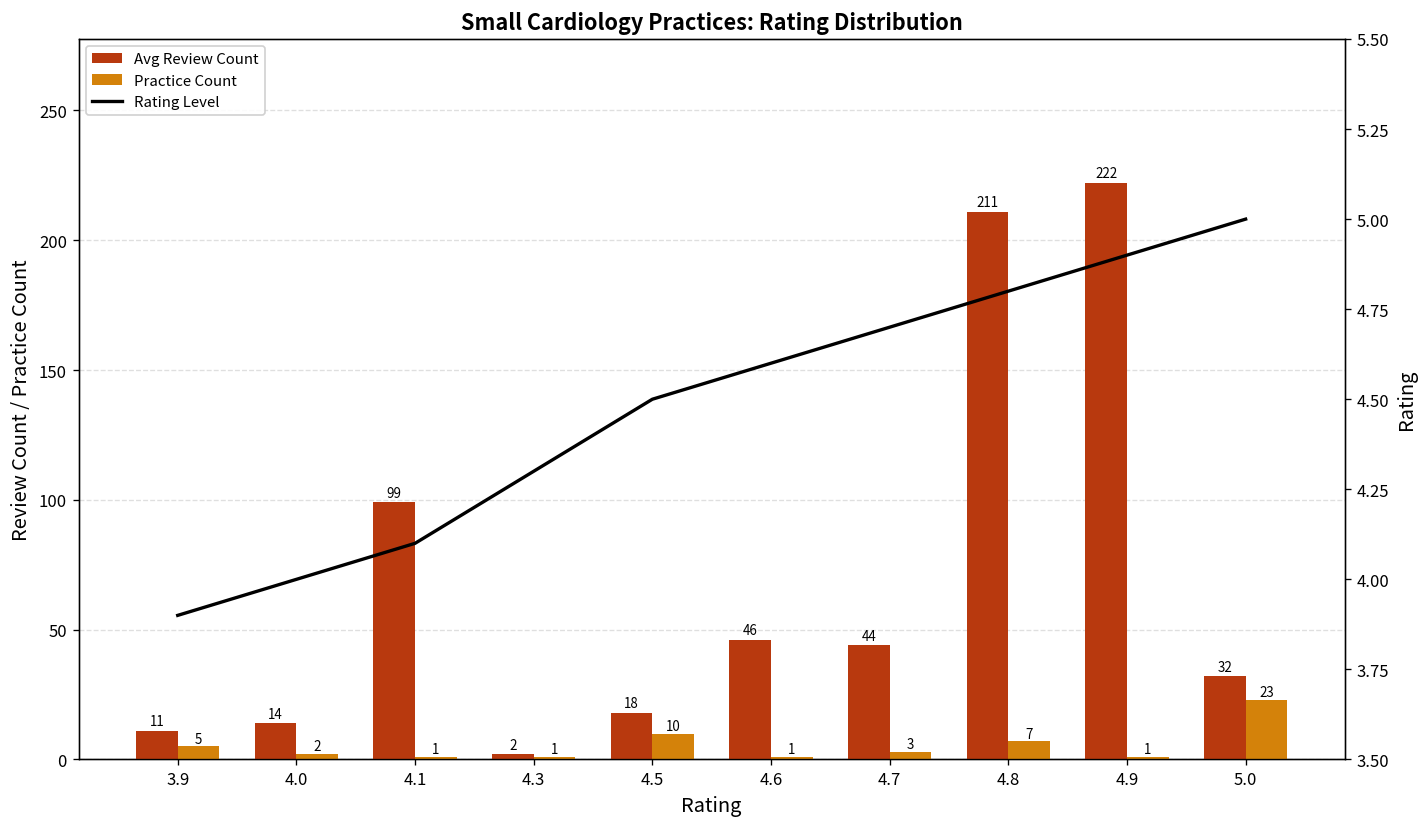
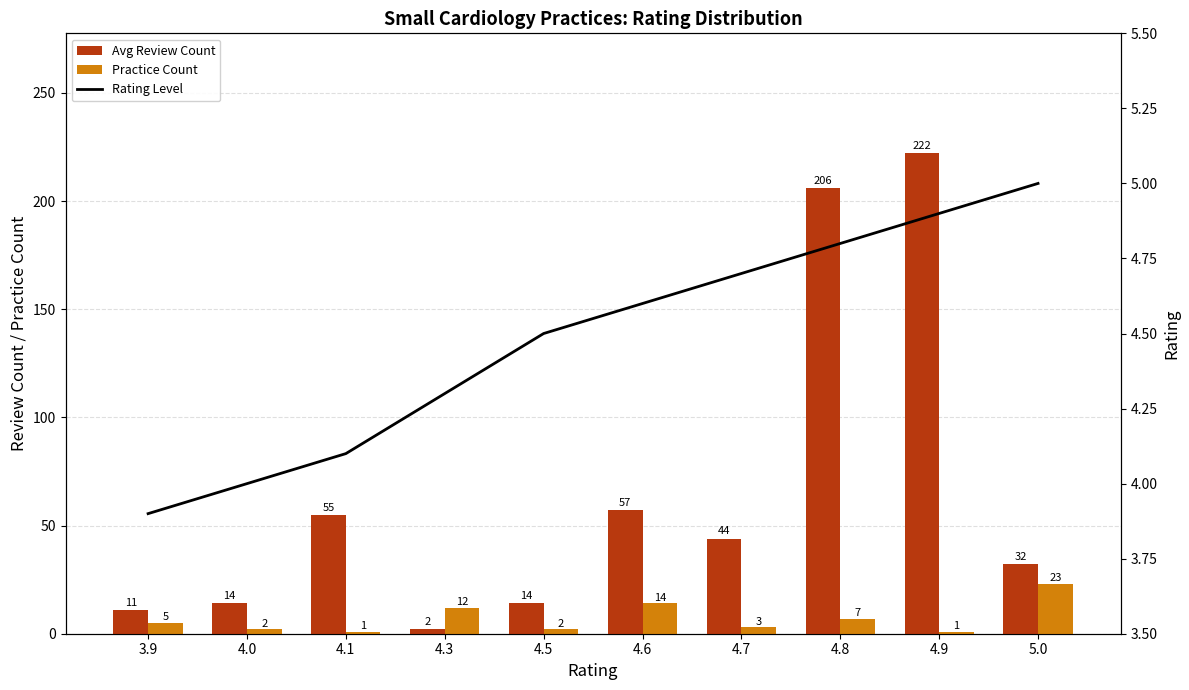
Avg Review Count, 4.1: 99 -> 55
Practice Count, 4.3: 1 -> 12
Avg Review Count, 4.5: 18 -> 14
Practice Count, 4.5: 10 -> 2
Avg Review Count, 4.6: 46 -> 57
Practice Count, 4.6: 1 -> 14
Avg Review Count, 4.8: 211 -> 206
